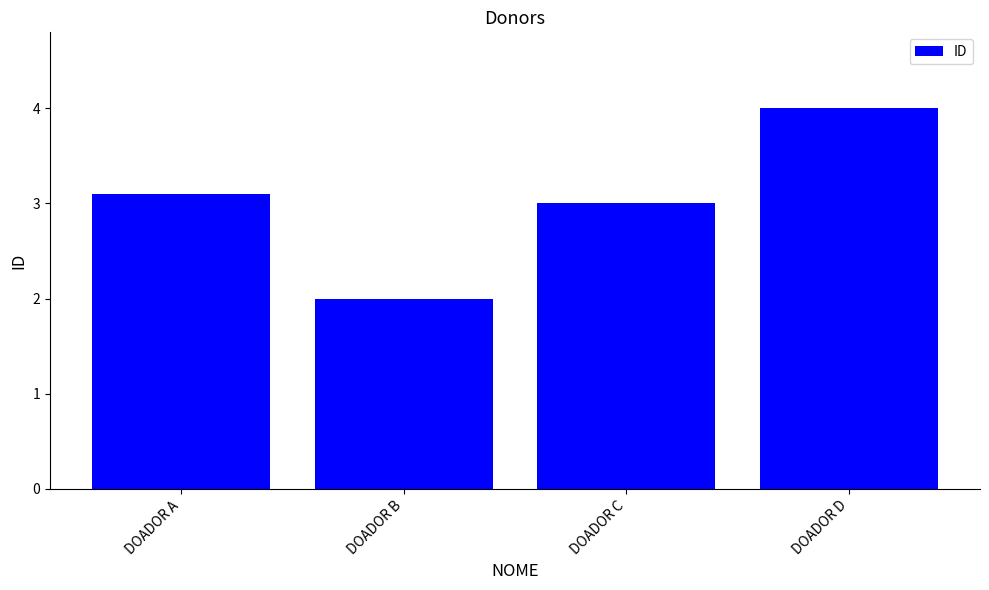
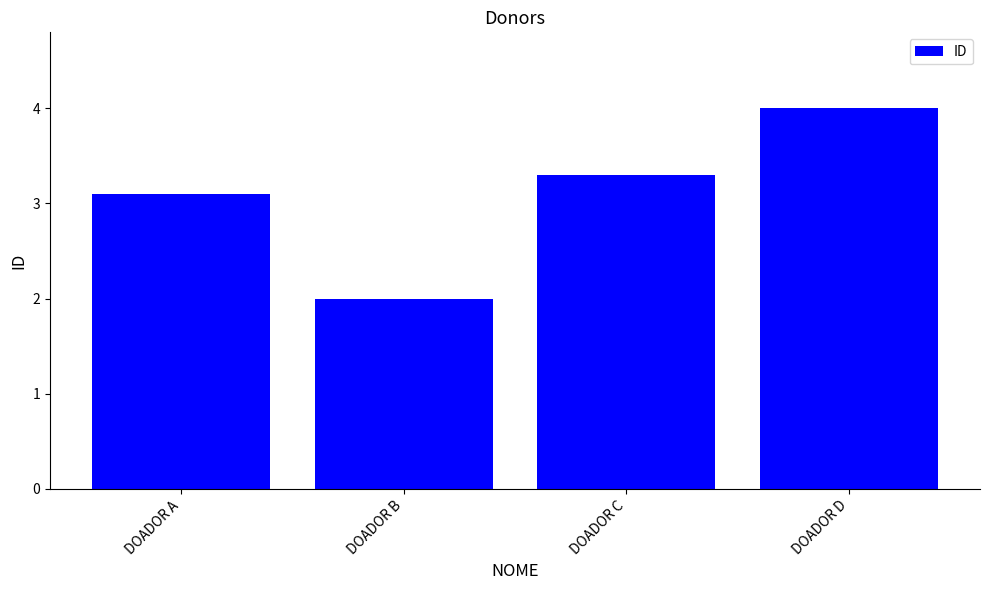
DOADOR C: 3.0 -> 3.3
